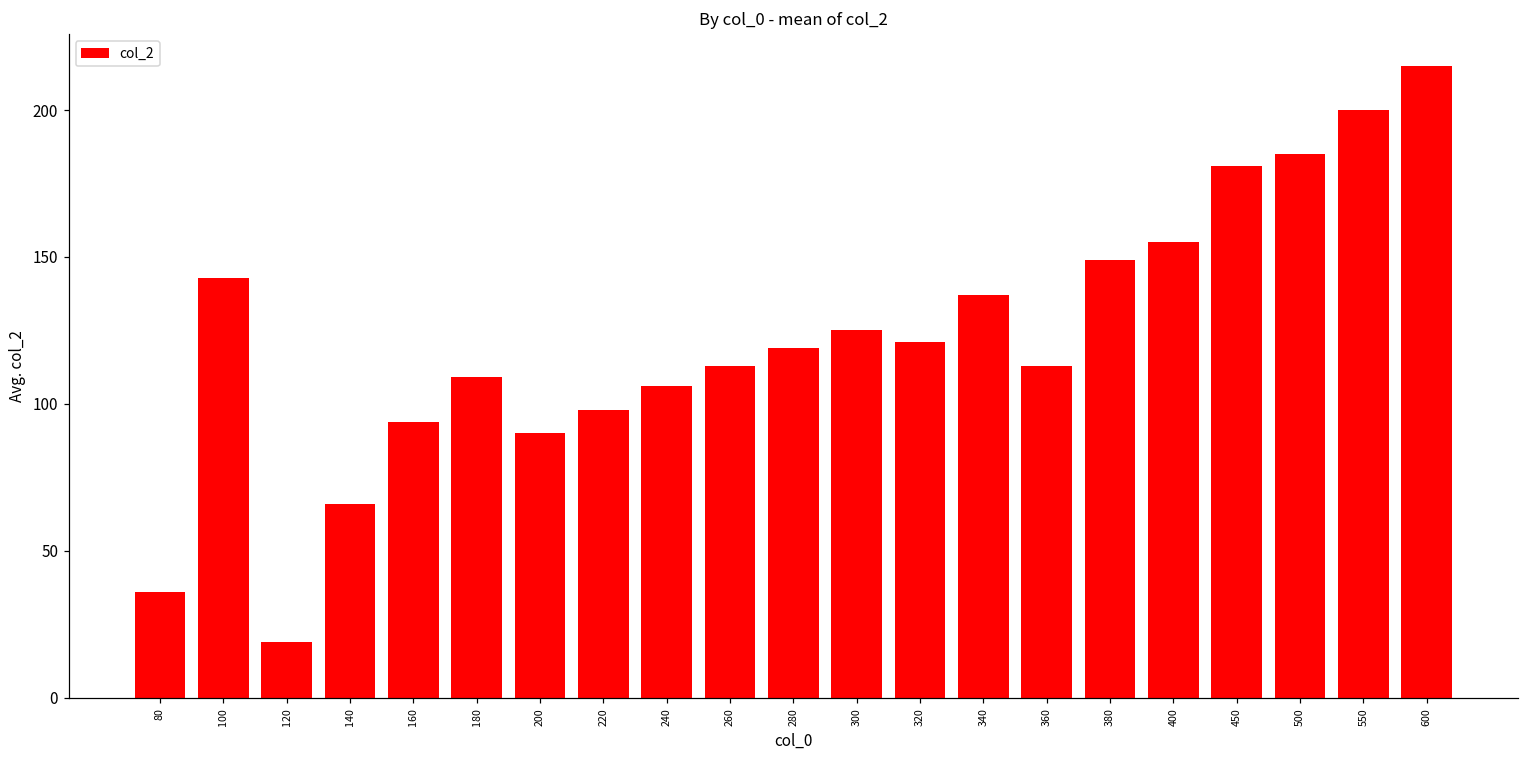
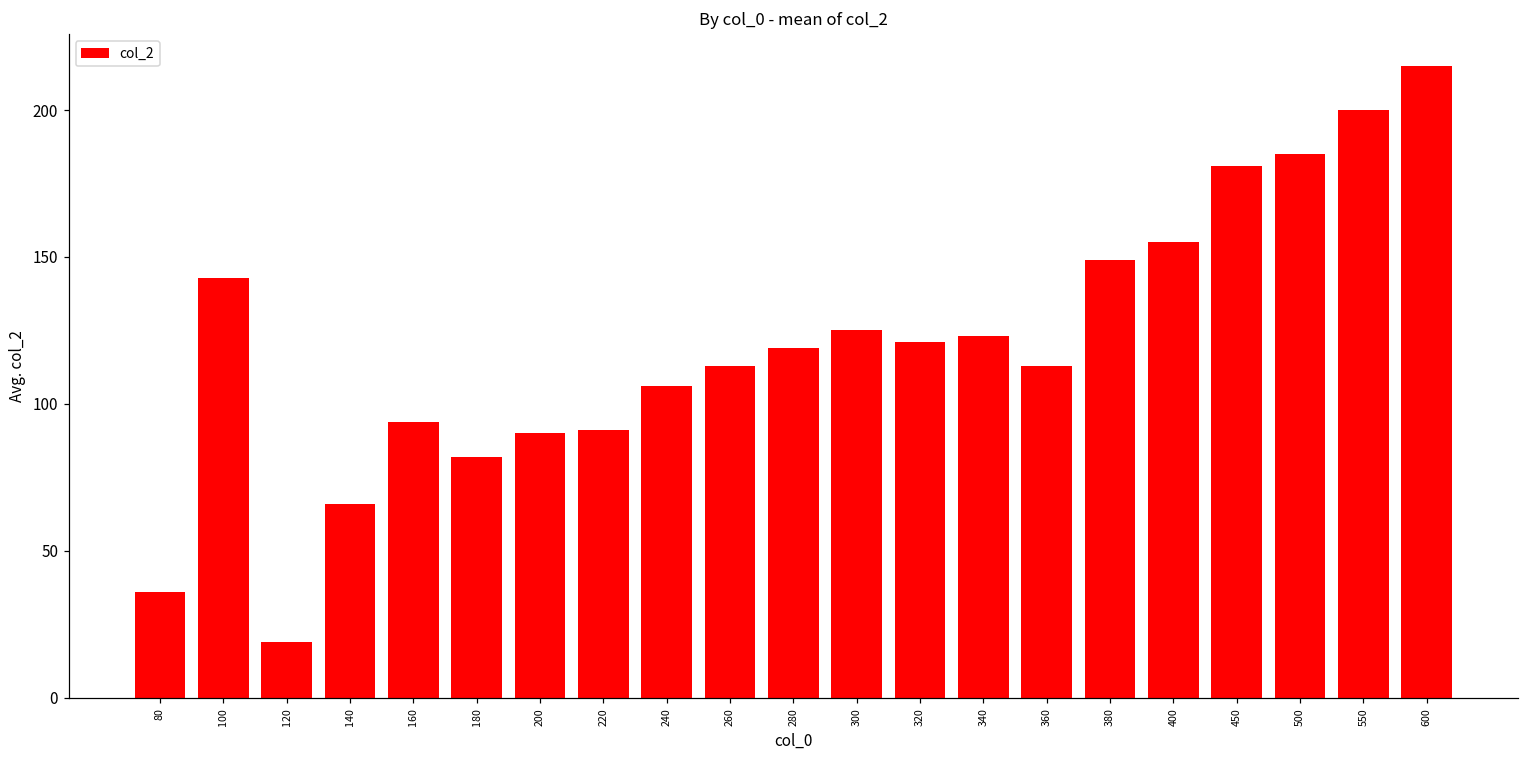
180: 109 -> 82
220: 98 -> 91
340: 137 -> 123
